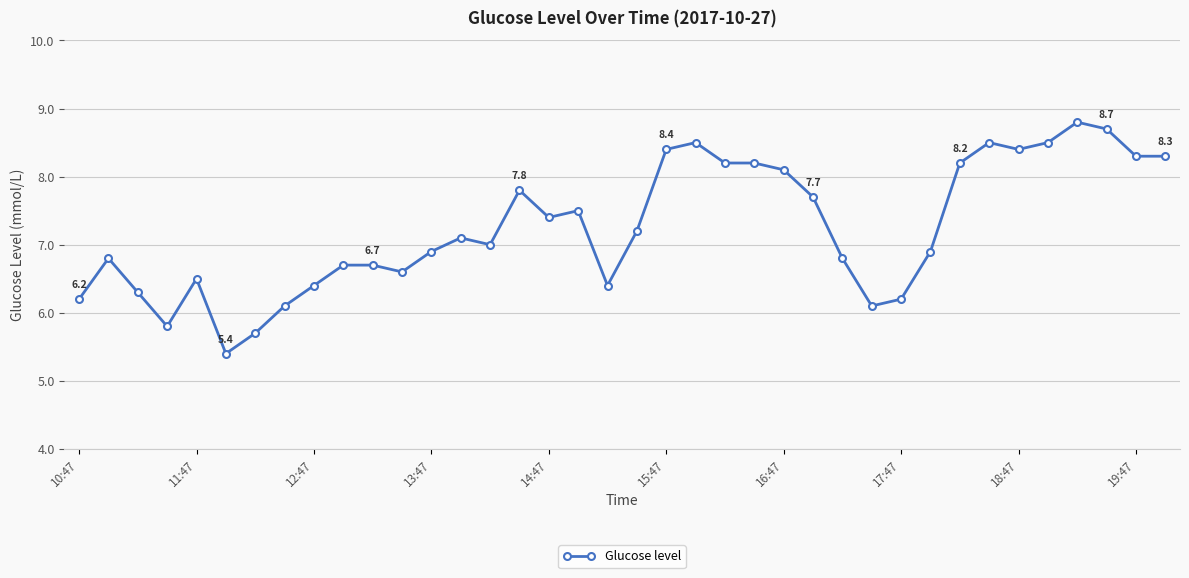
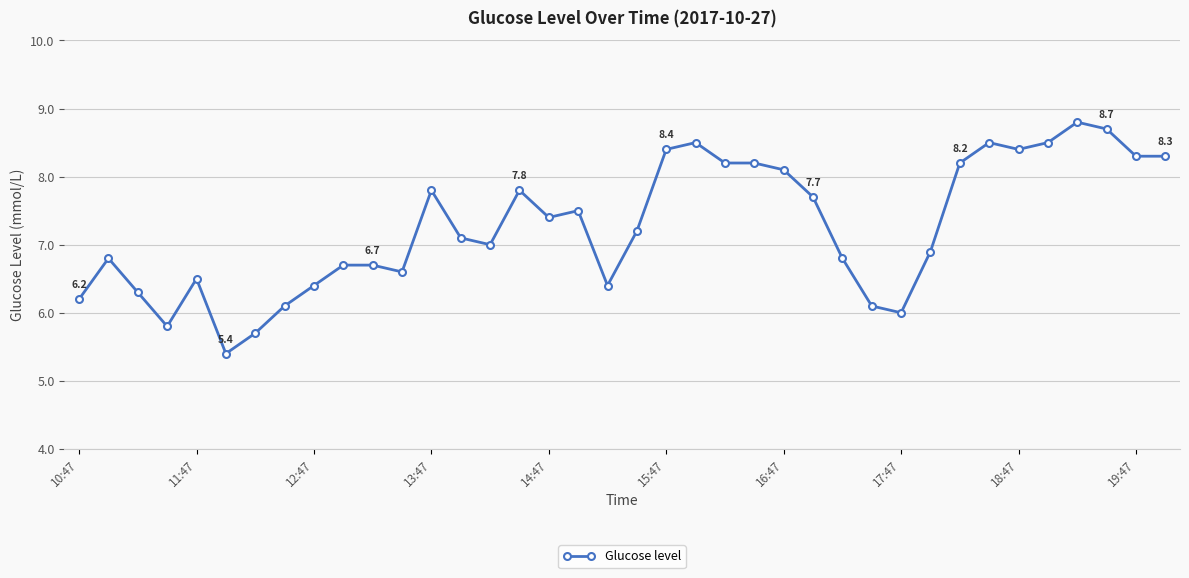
13:47: 6.9 -> 7.8
17:47: 6.2 -> 6.0
